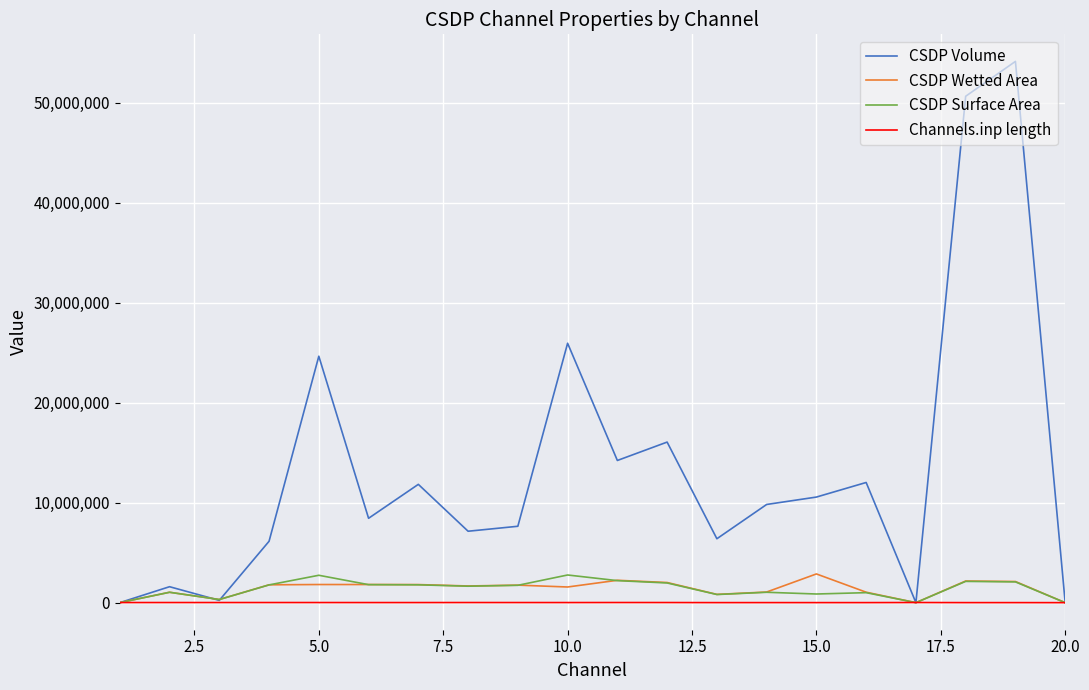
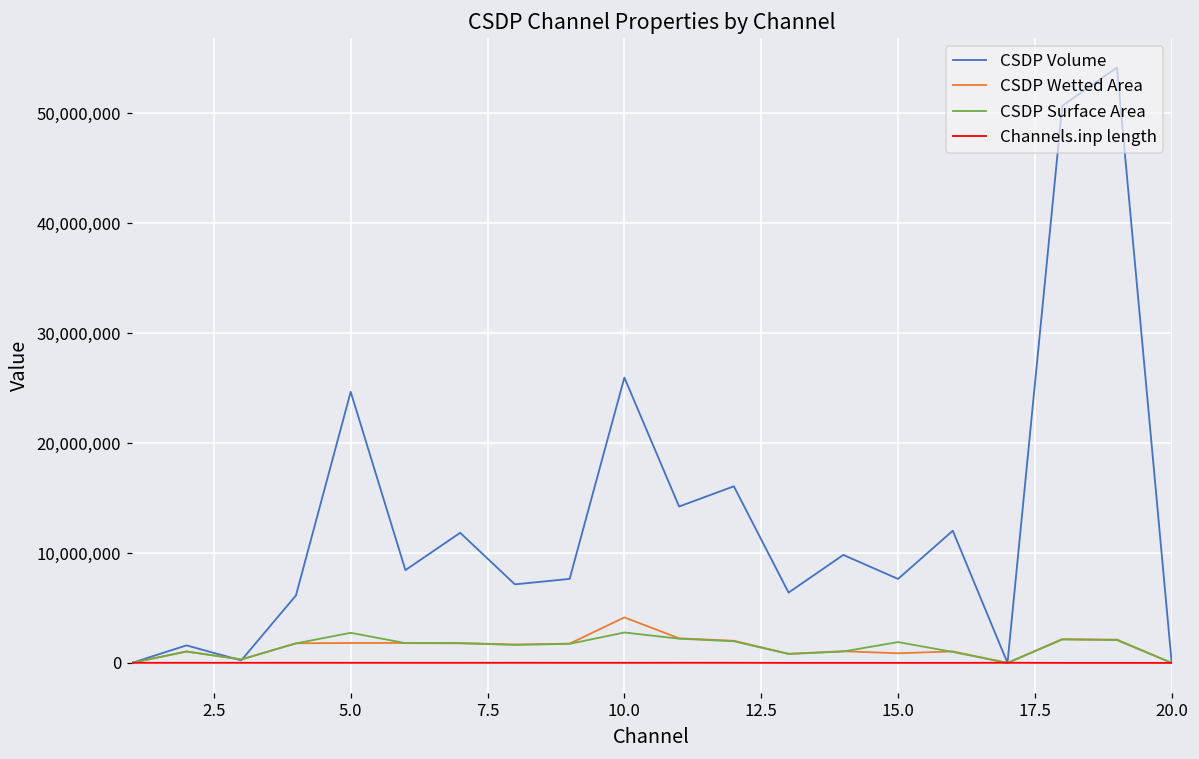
CSDP Wetted Area, 10.0: 2,000,000 -> 4,000,000
CSDP Volume, 15.0: 11,000,000 -> 8,000,000
CSDP Wetted Area, 15.0: 3,000,000 -> 1,000,000
CSDP Surface Area, 15.0: 1,000,000 -> 2,000,000
